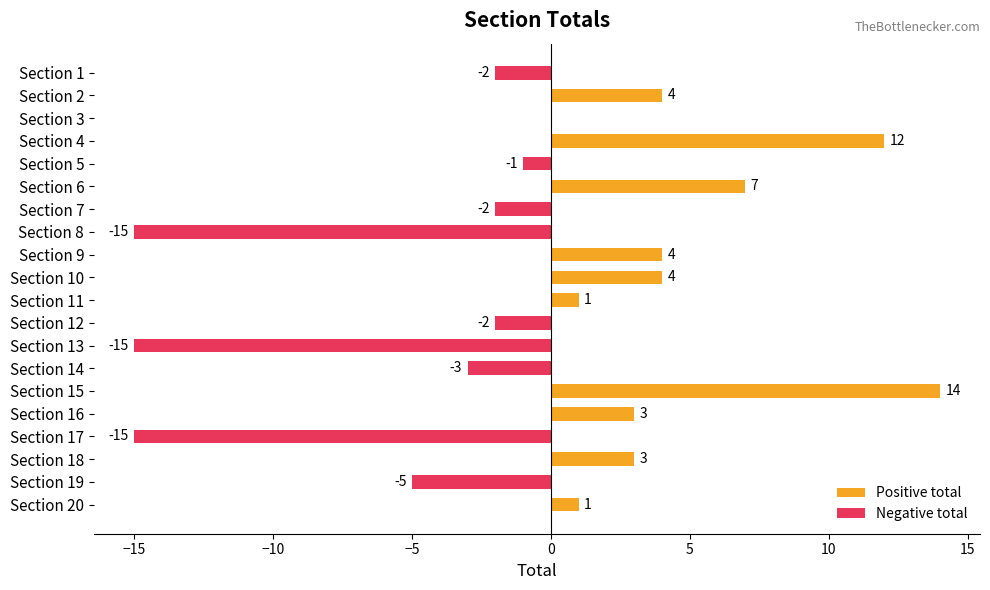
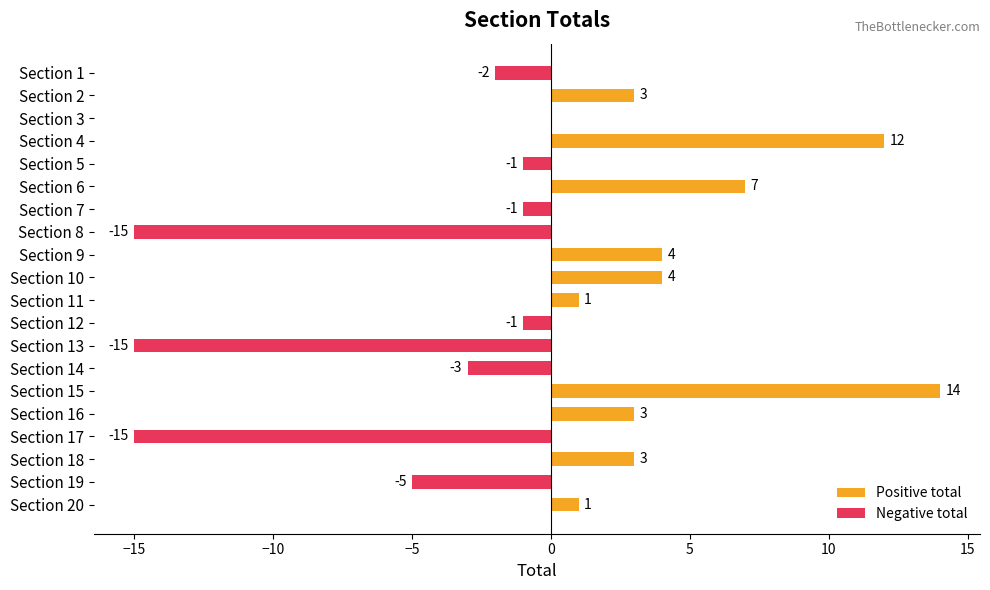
Positive total, Section 2: 4 -> 3
Negative total, Section 7: -2 -> -1
Negative total, Section 12: -2 -> -1
